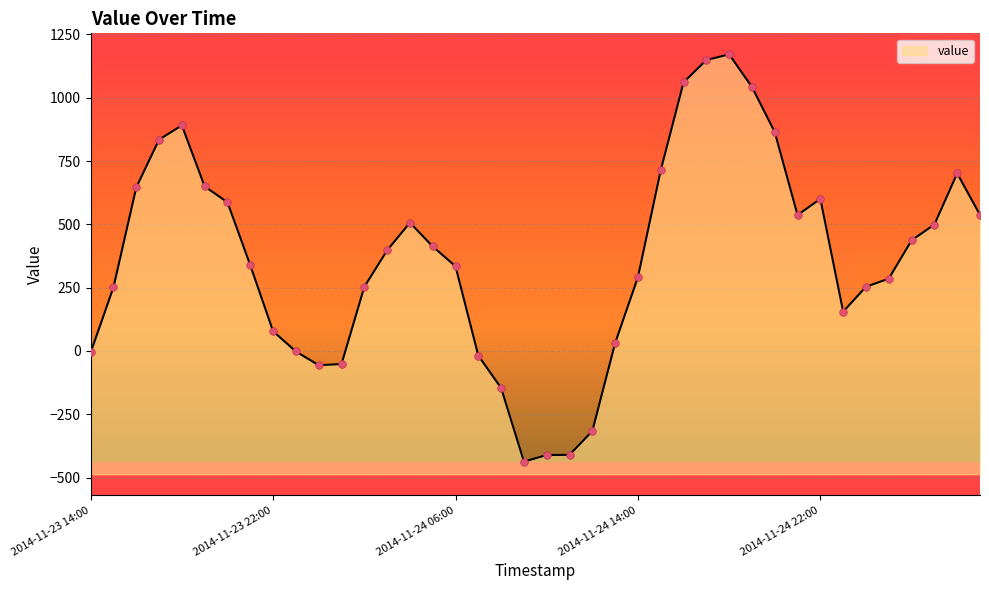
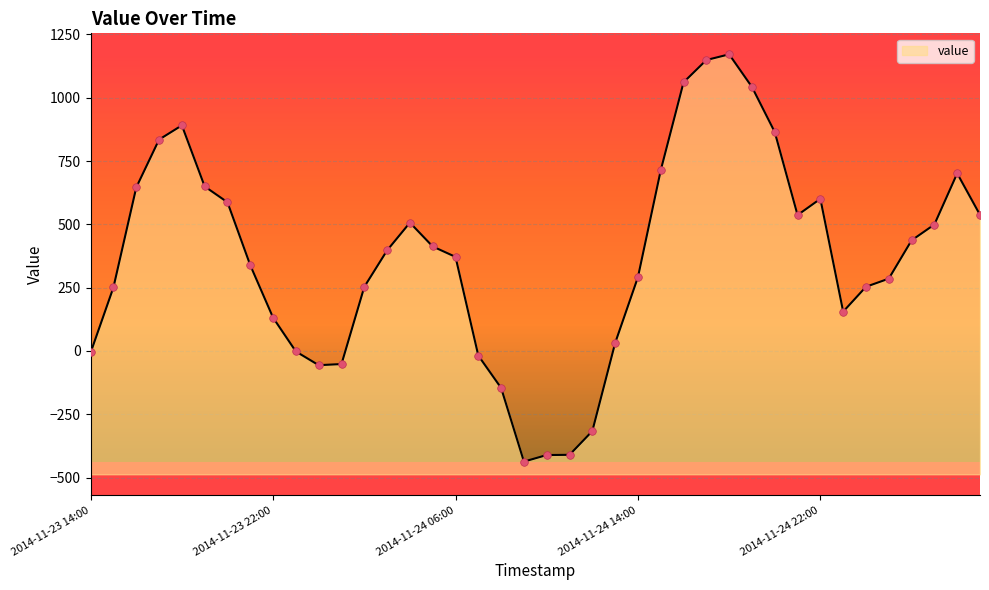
2014-11-23 22:00: 80 -> 130
2014-11-24 06:00: 330 -> 370
